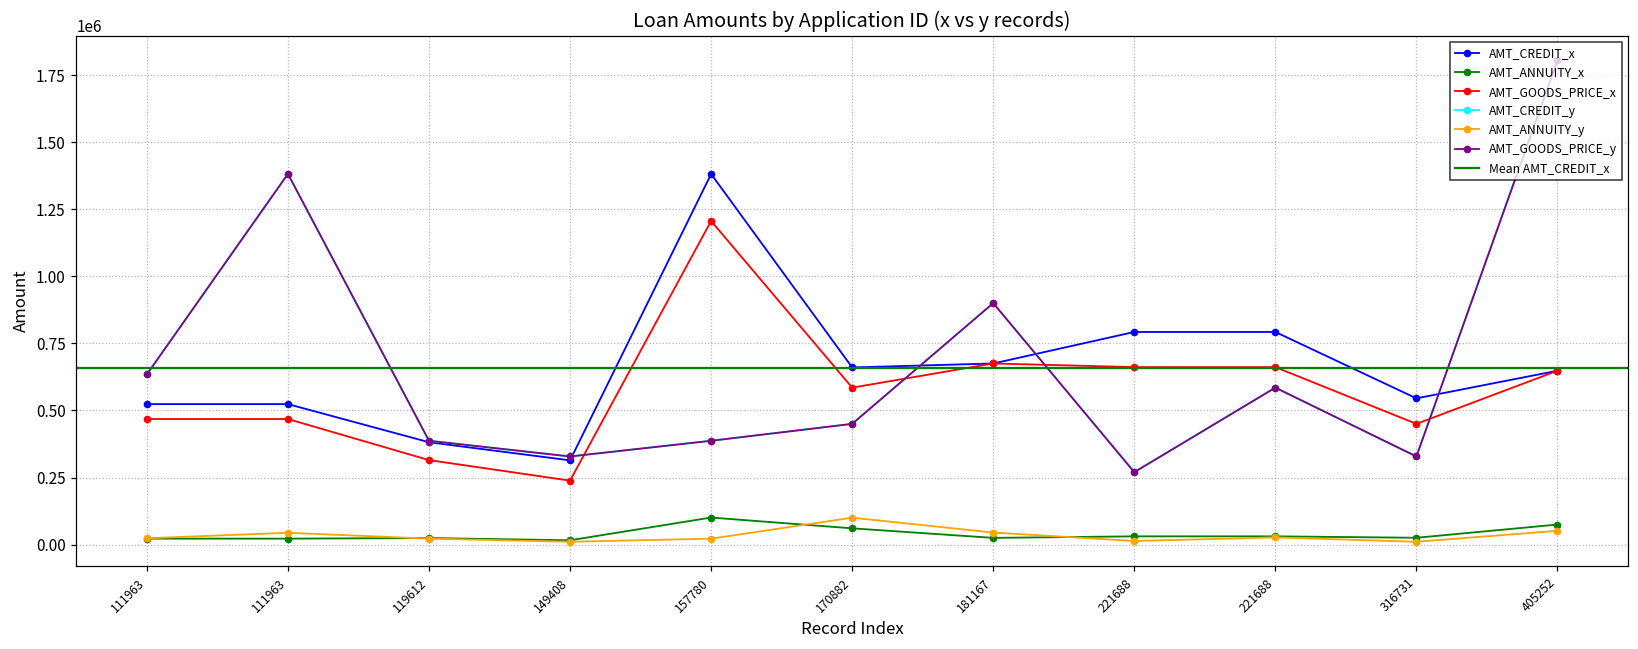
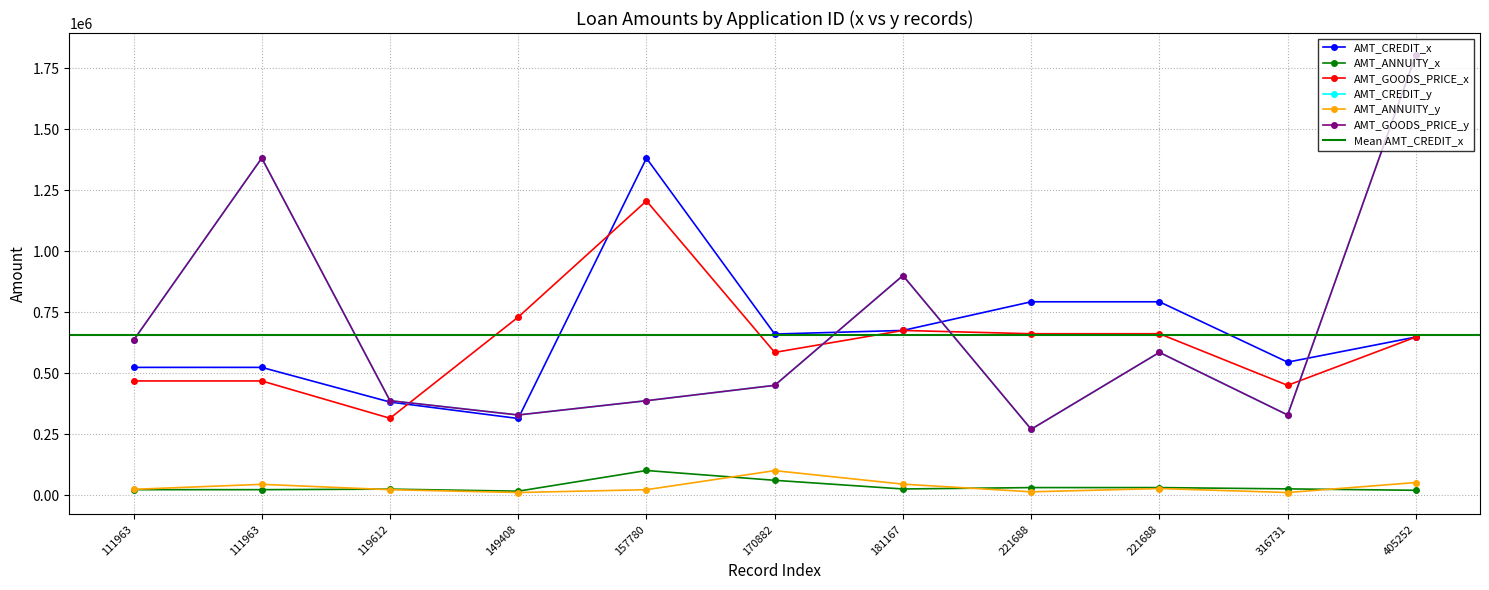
AMT_GOODS_PRICE_x, 149408: 240000 -> 730000
AMT_ANNUITY_x, 405252: 70000 -> 20000
